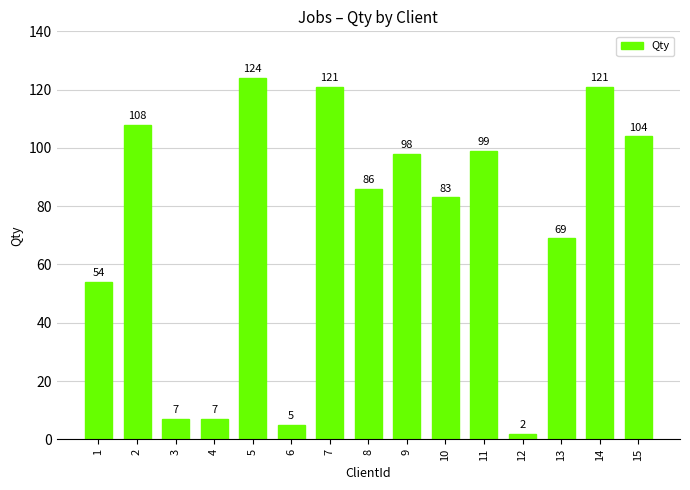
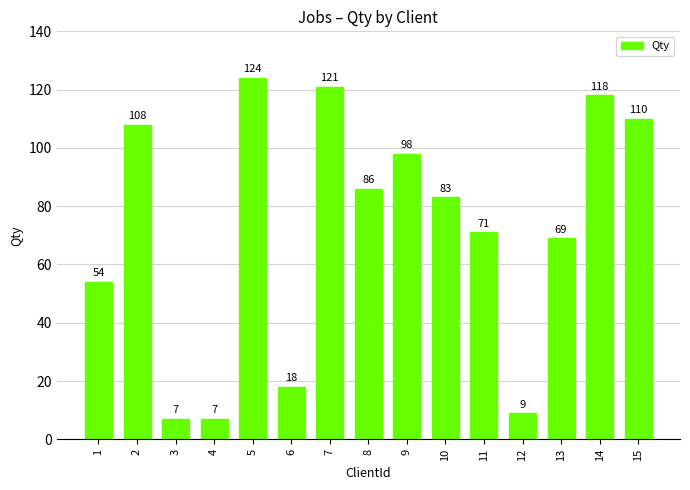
6: 5 -> 18
11: 99 -> 71
12: 2 -> 9
14: 121 -> 118
15: 104 -> 110
